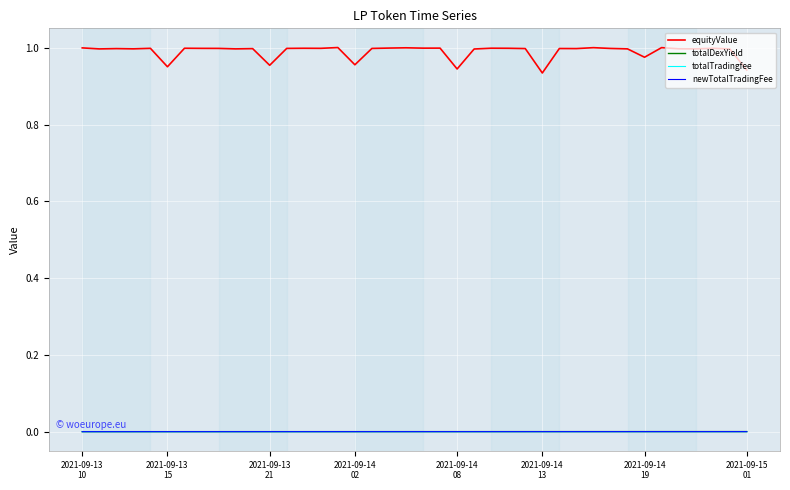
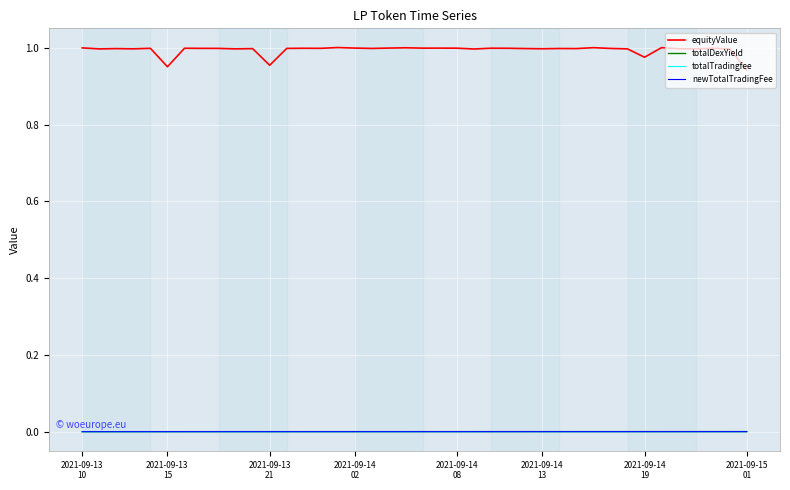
equityValue, 2021-09-14 02: 0.96 -> 1.00
equityValue, 2021-09-14 08: 0.95 -> 1.00
equityValue, 2021-09-14 13: 0.93 -> 1.00
